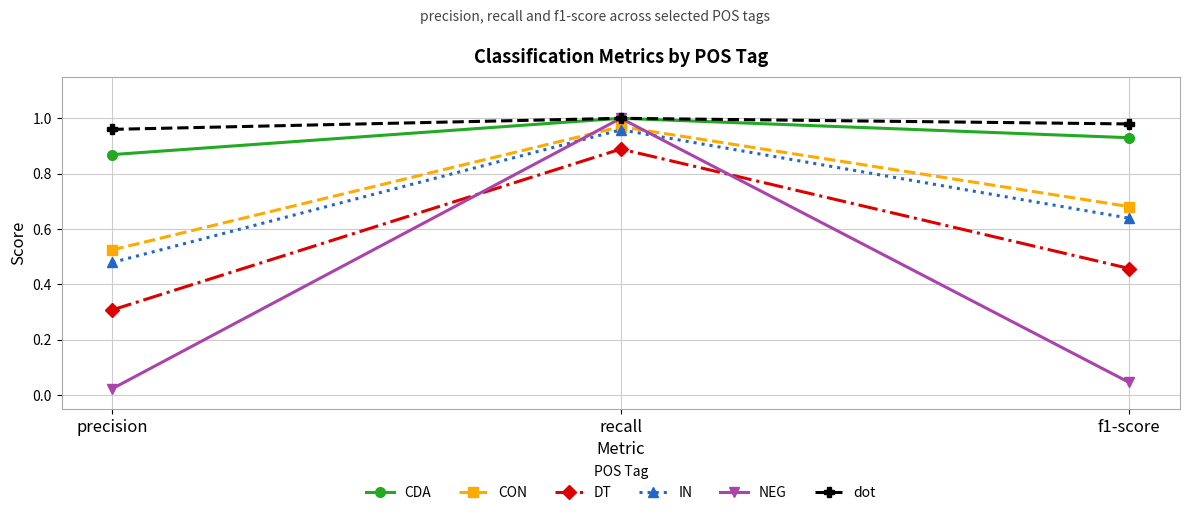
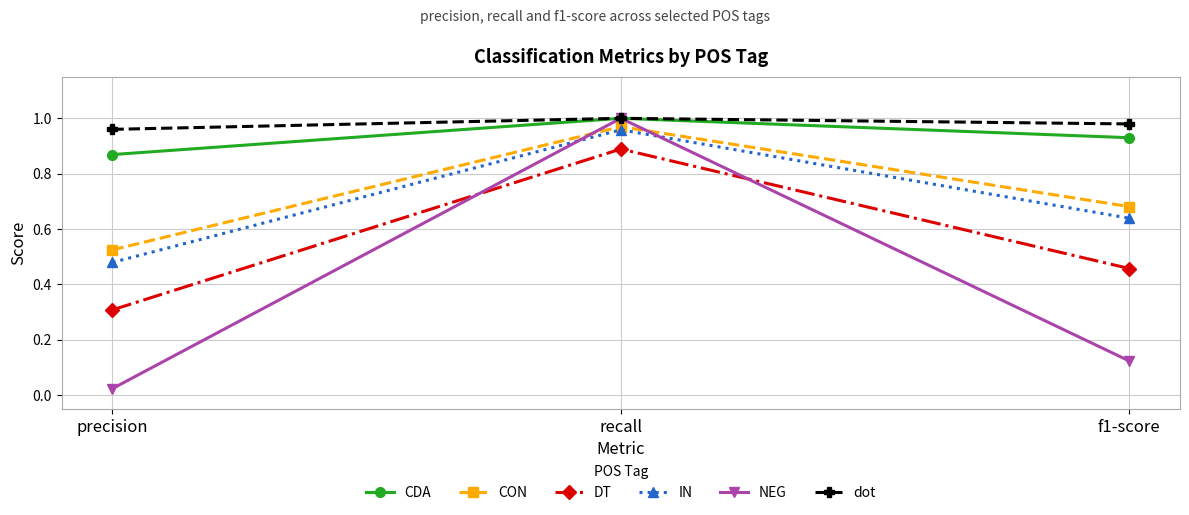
NEG, f1-score: 0.05 -> 0.12
